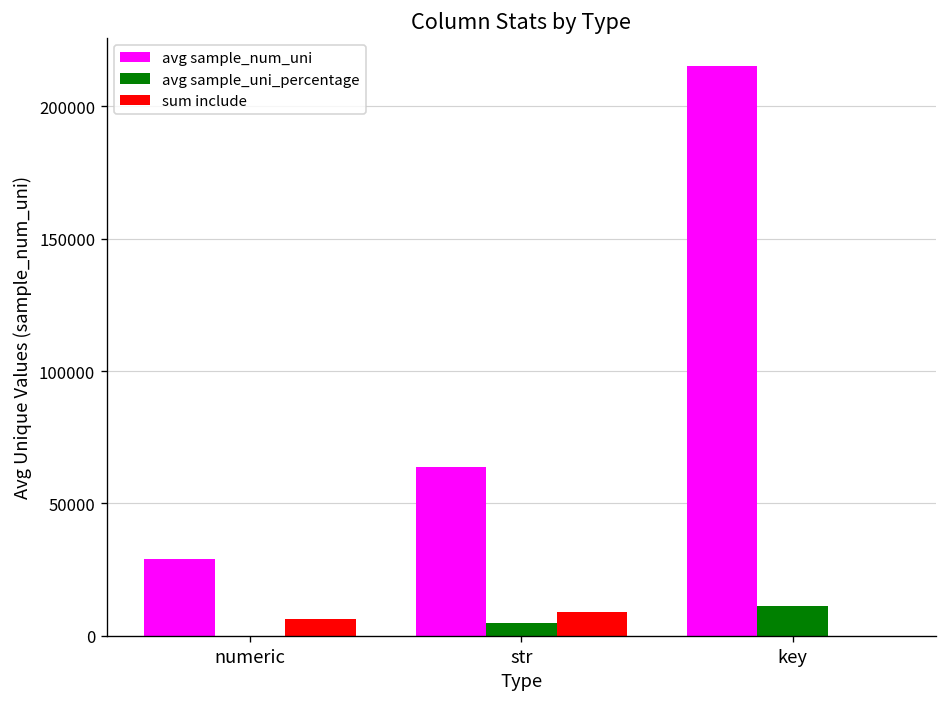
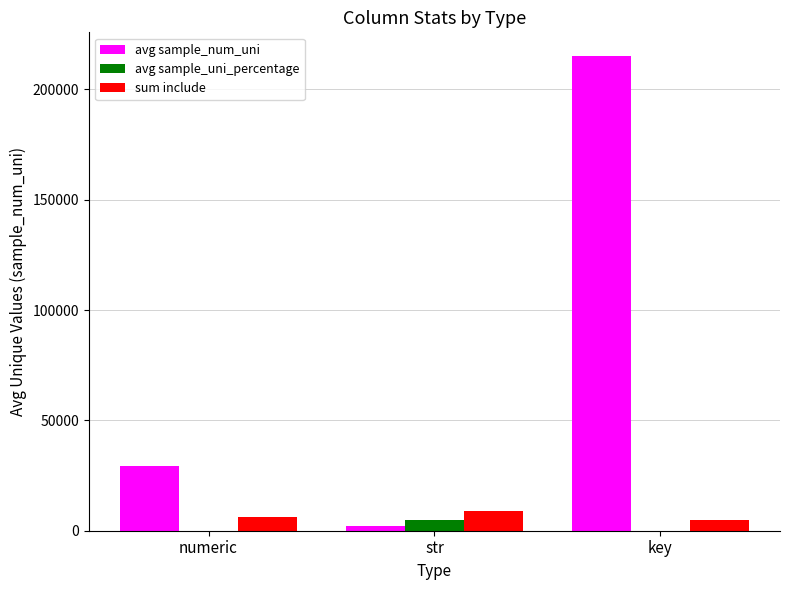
avg sample_num_uni, str: 64000 -> 2000
avg sample_uni_percentage, key: 11000 -> 0
sum include, key: 0 -> 5000
